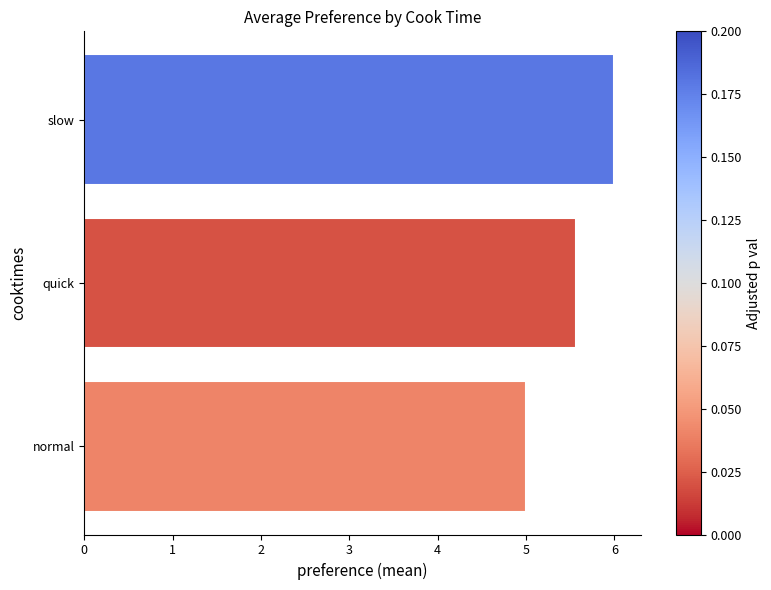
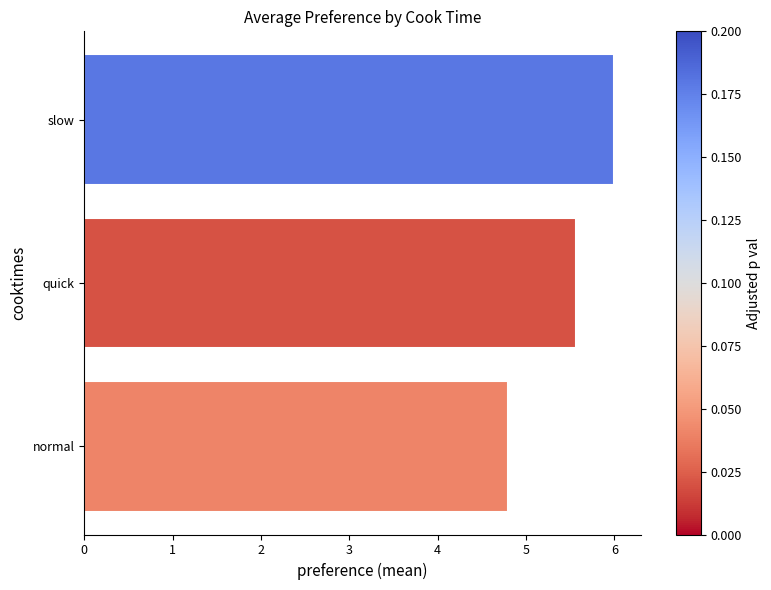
normal: 5.0 -> 4.8
